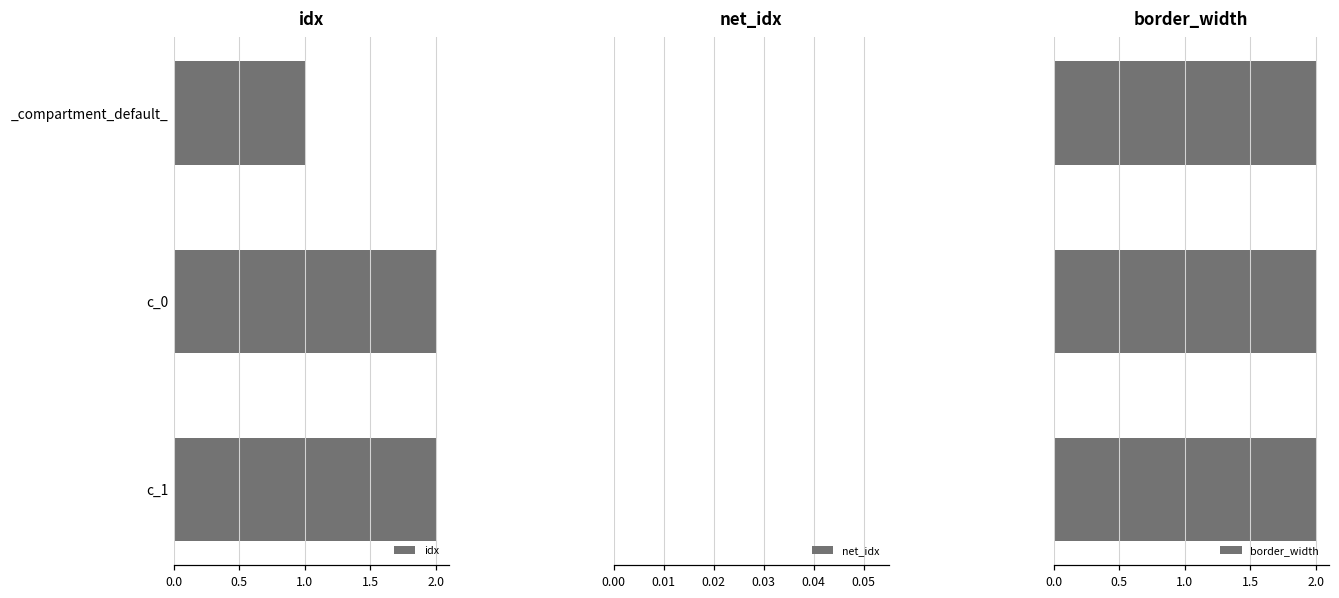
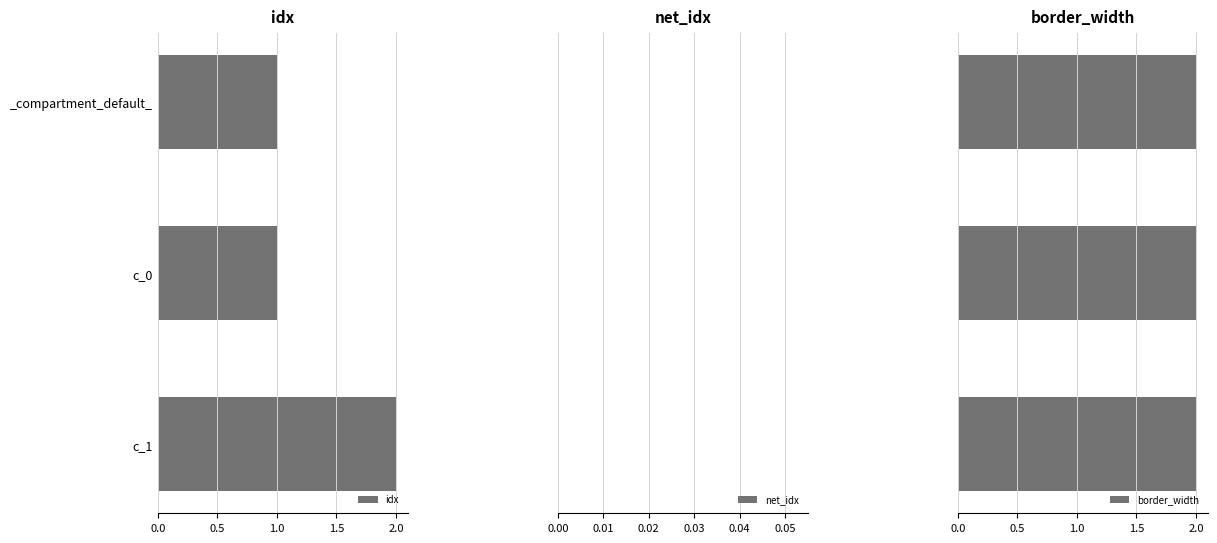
idx, c_0: 2 -> 1
